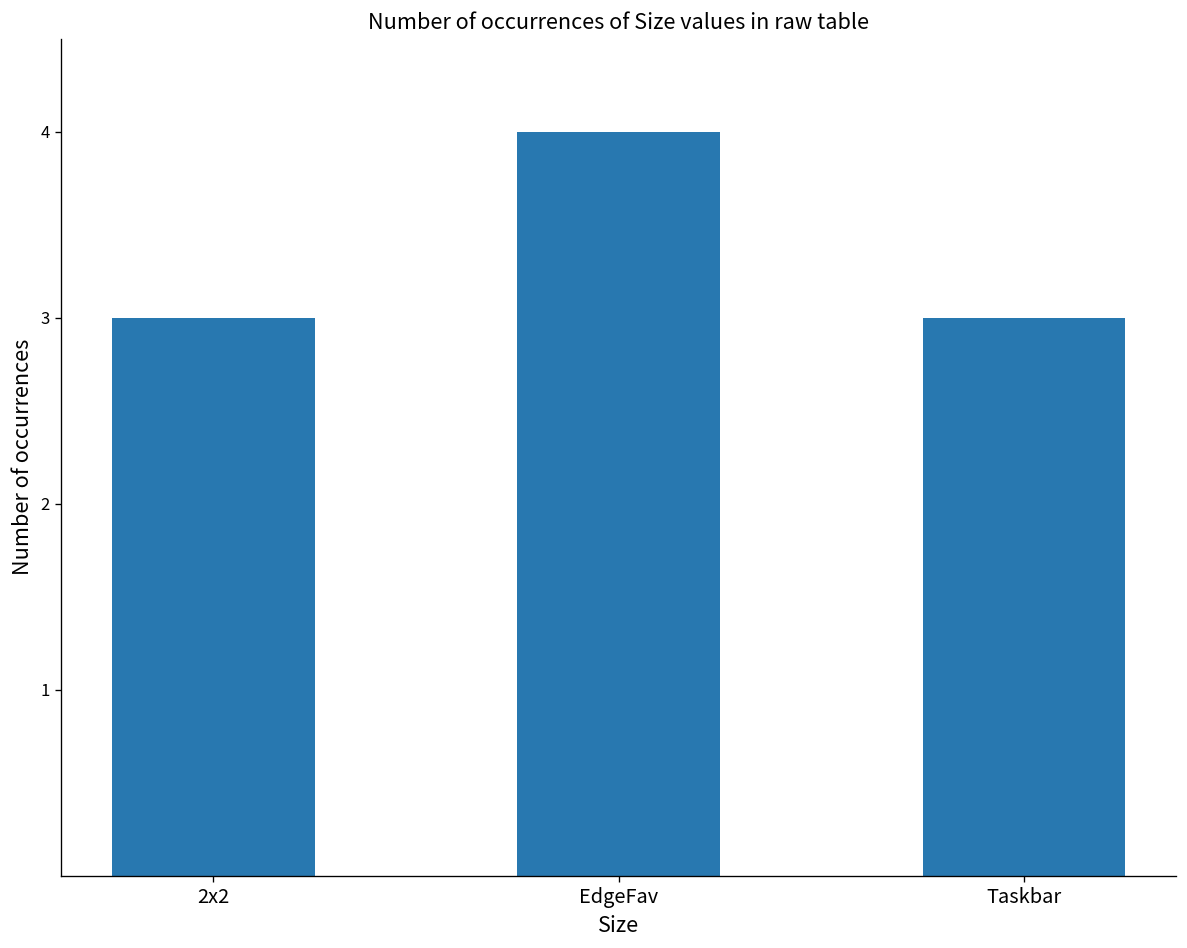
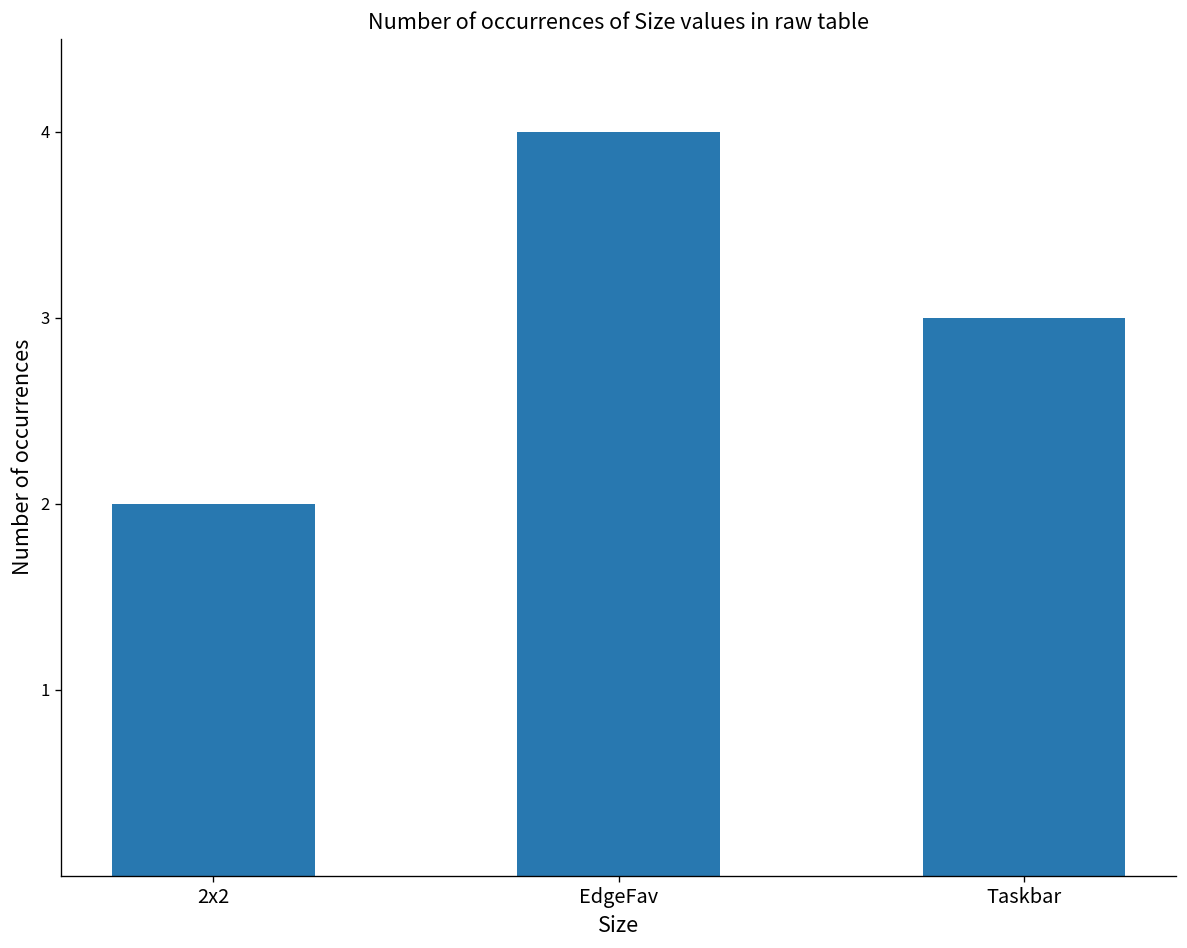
2x2: 3 -> 2
